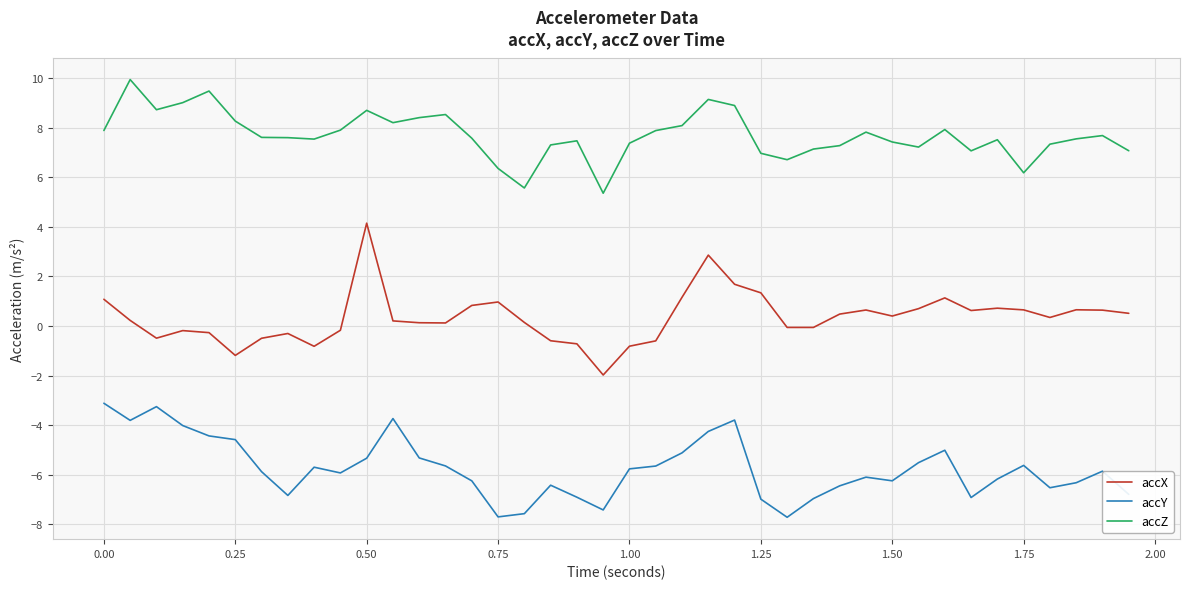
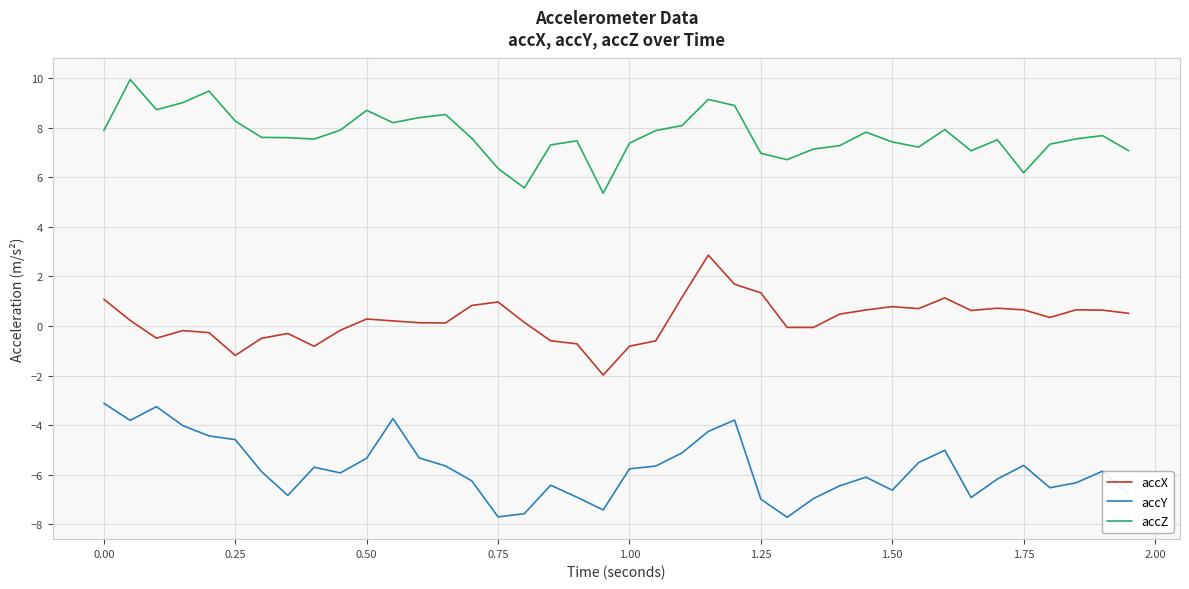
accX, 0.50: 4.2 -> 0.3
accX, 1.50: 0.4 -> 0.8
accY, 1.50: -6.2 -> -6.6
